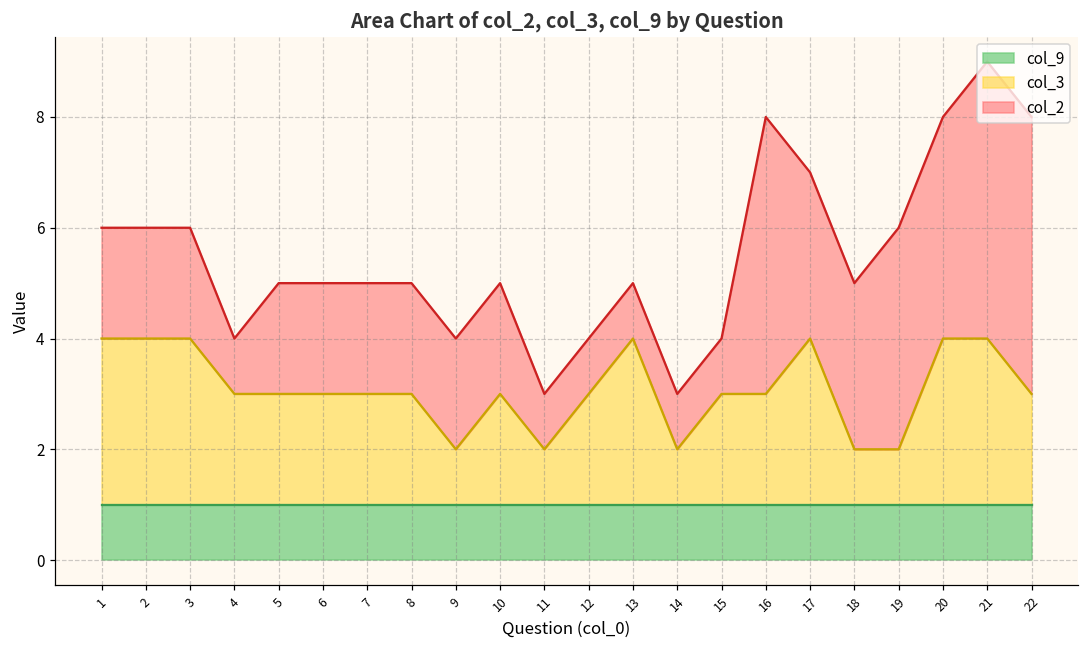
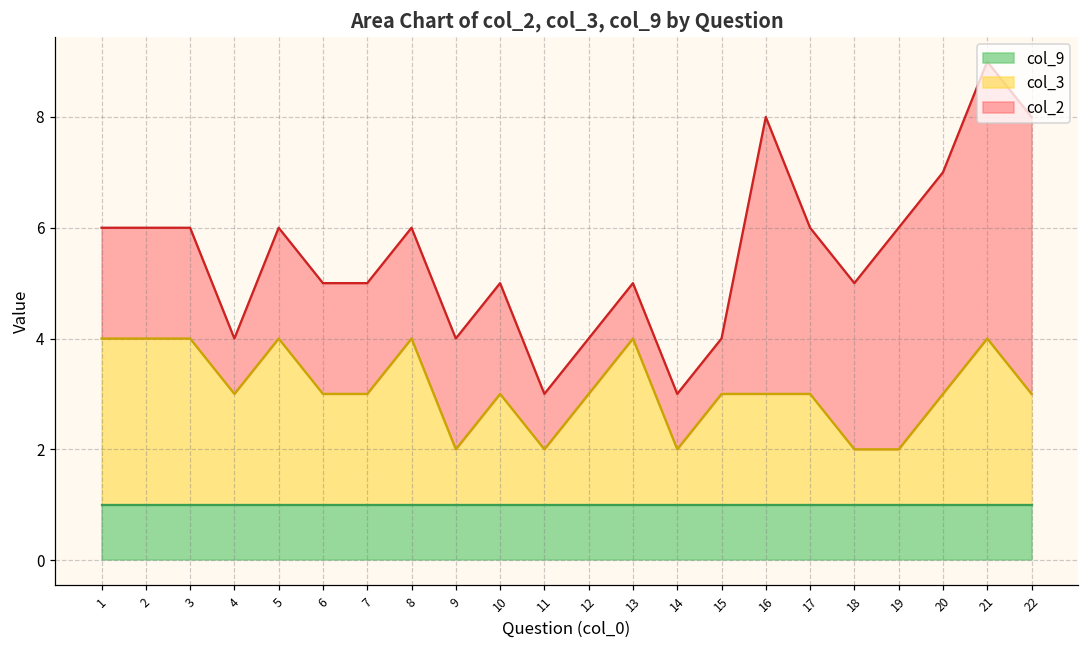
col_3, 5: 3.0 -> 4.0
col_3, 8: 3.0 -> 4.0
col_3, 17: 4.0 -> 3.0
col_3, 20: 4.0 -> 3.0
